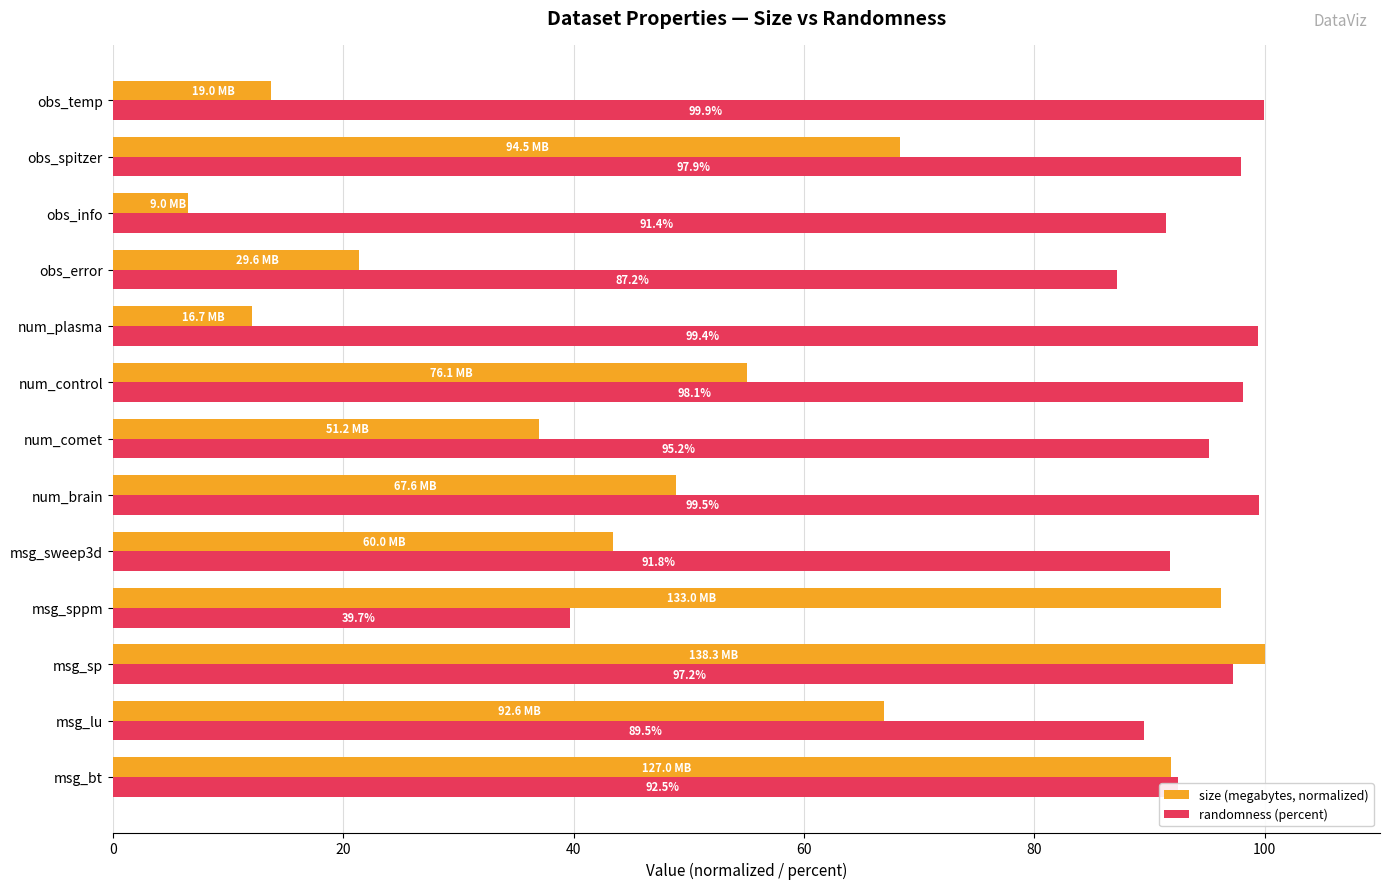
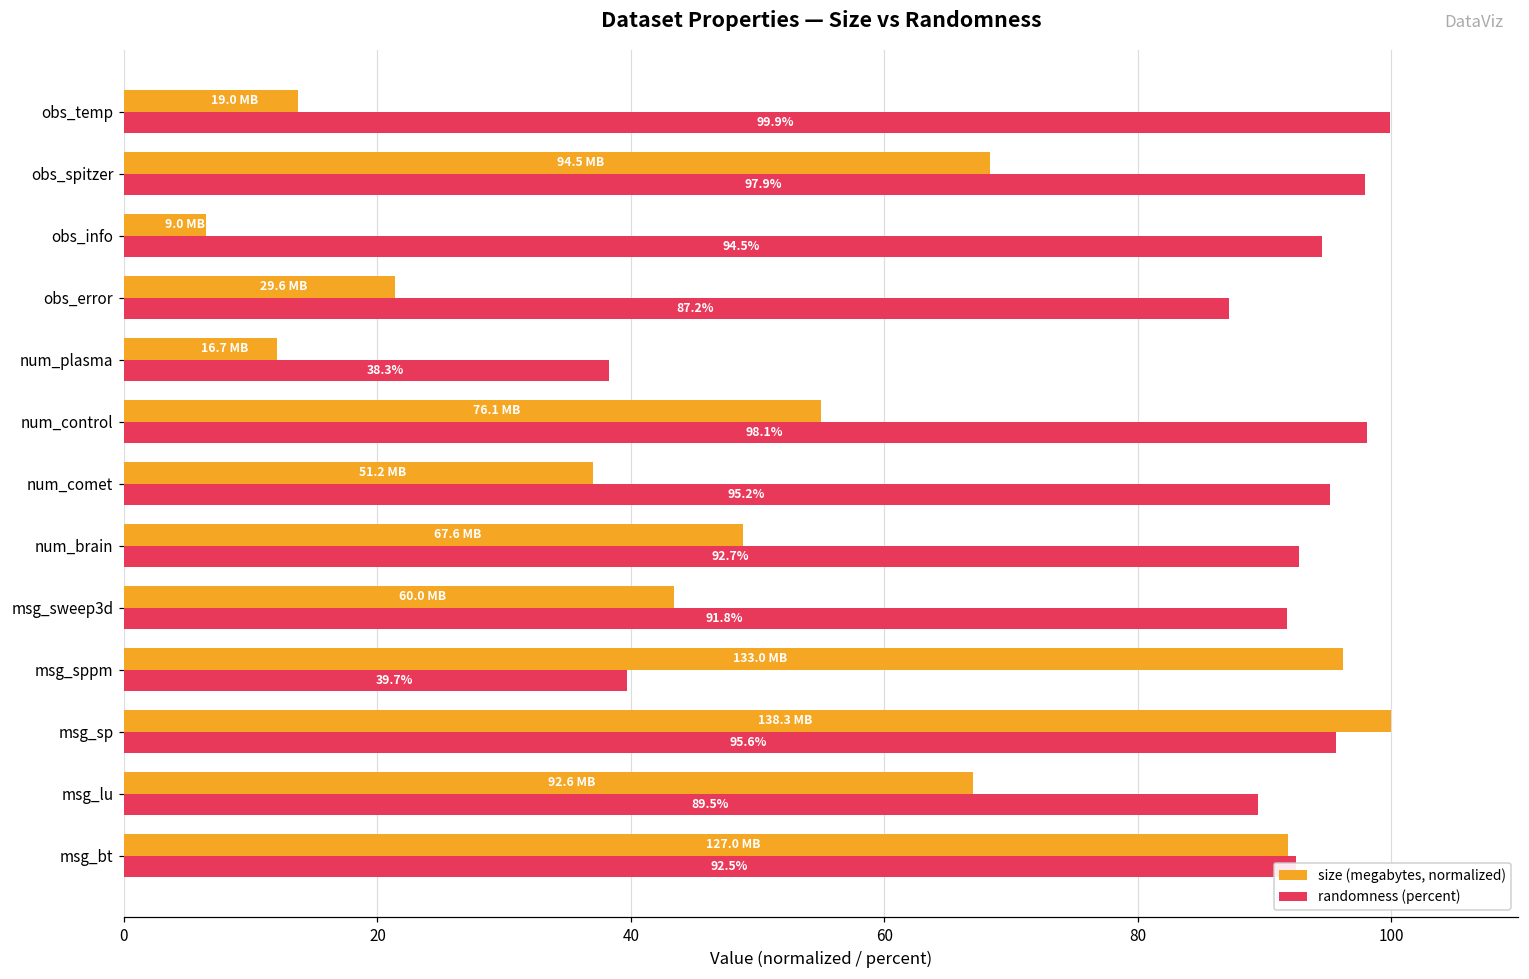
randomness (percent), obs_info: 91.4% -> 94.5%
randomness (percent), num_plasma: 99.4% -> 38.3%
randomness (percent), num_brain: 99.5% -> 92.7%
randomness (percent), msg_sp: 97.2% -> 95.6%
